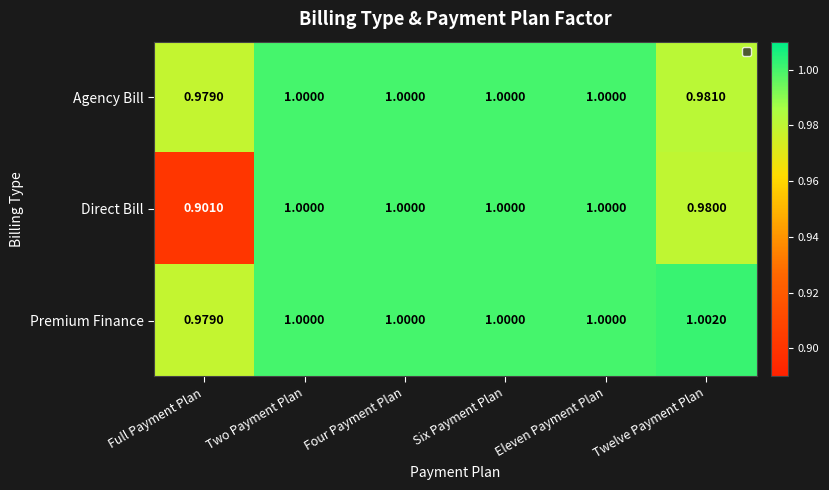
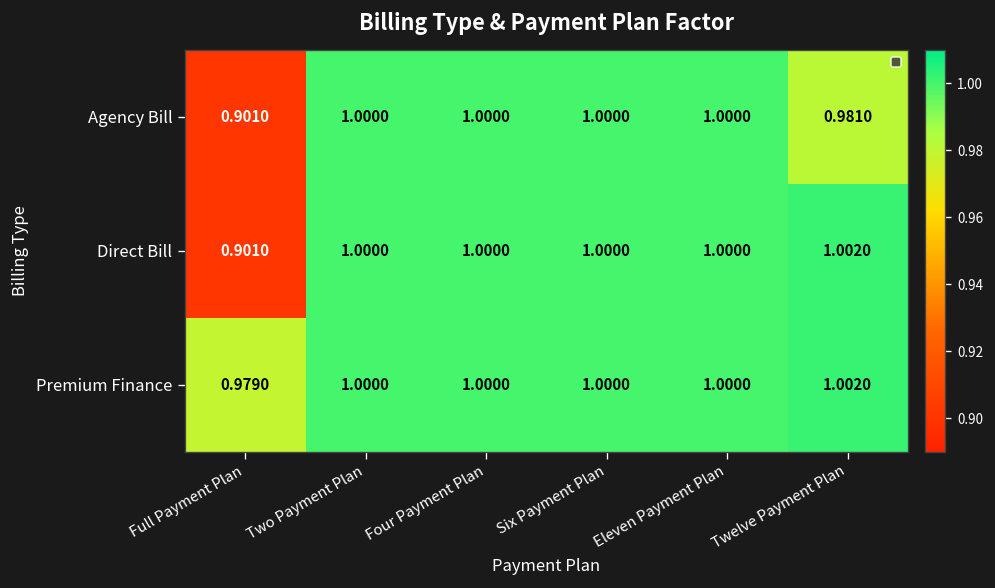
Agency Bill, Full Payment Plan: 0.9790 -> 0.9010
Direct Bill, Twelve Payment Plan: 0.9800 -> 1.0020
